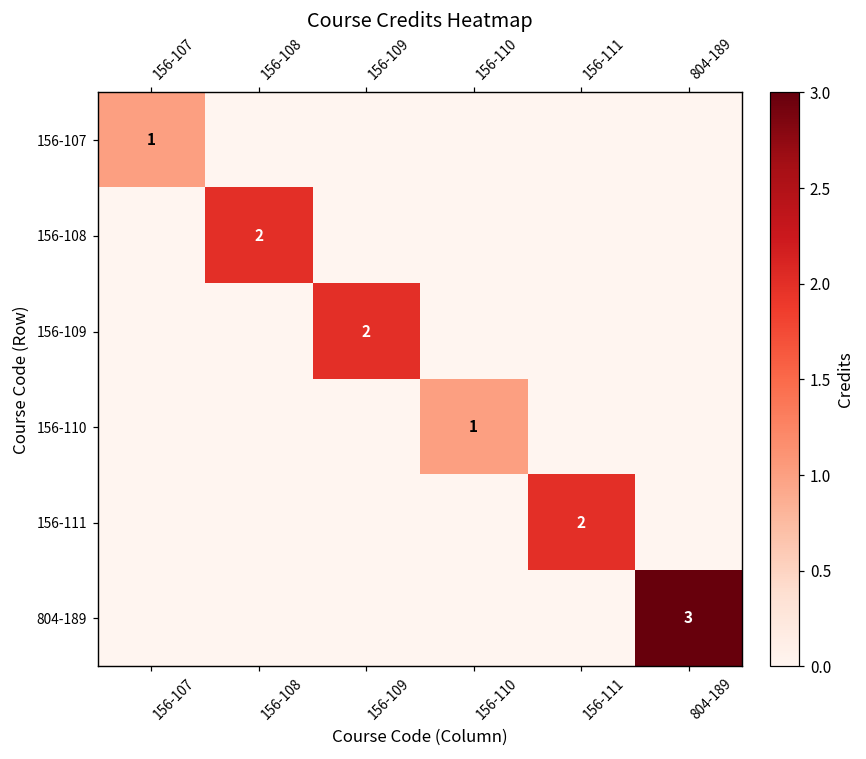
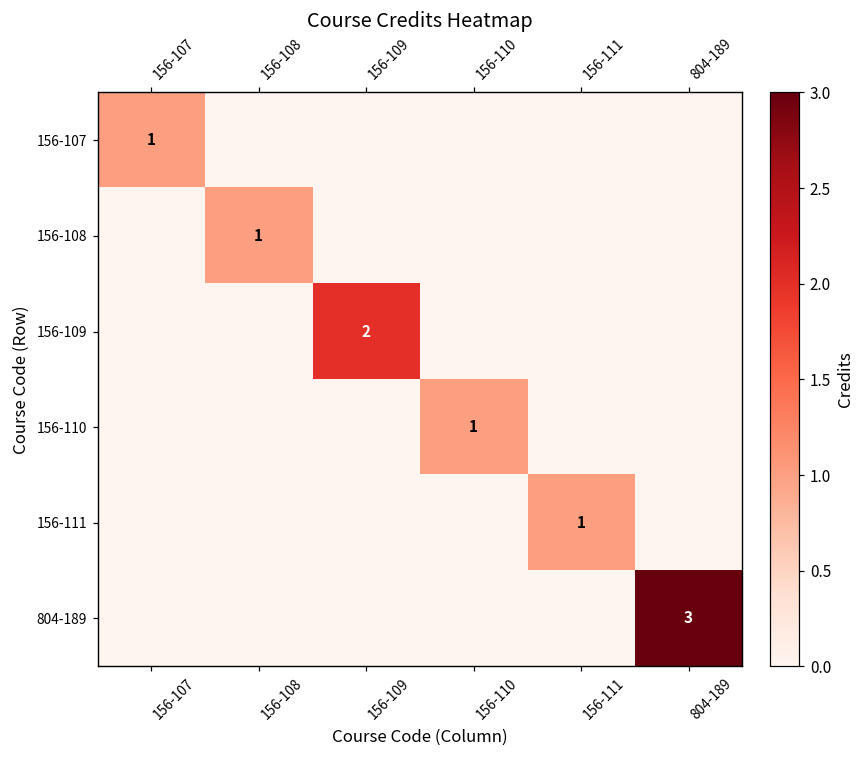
156-108, 156-108: 2 -> 1
156-111, 156-111: 2 -> 1
